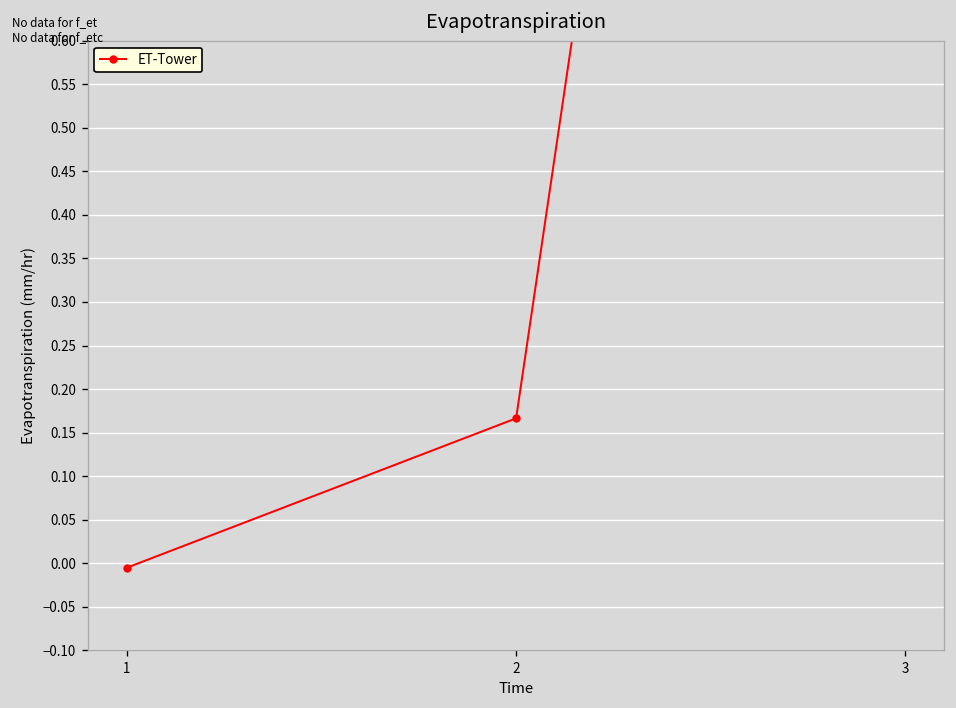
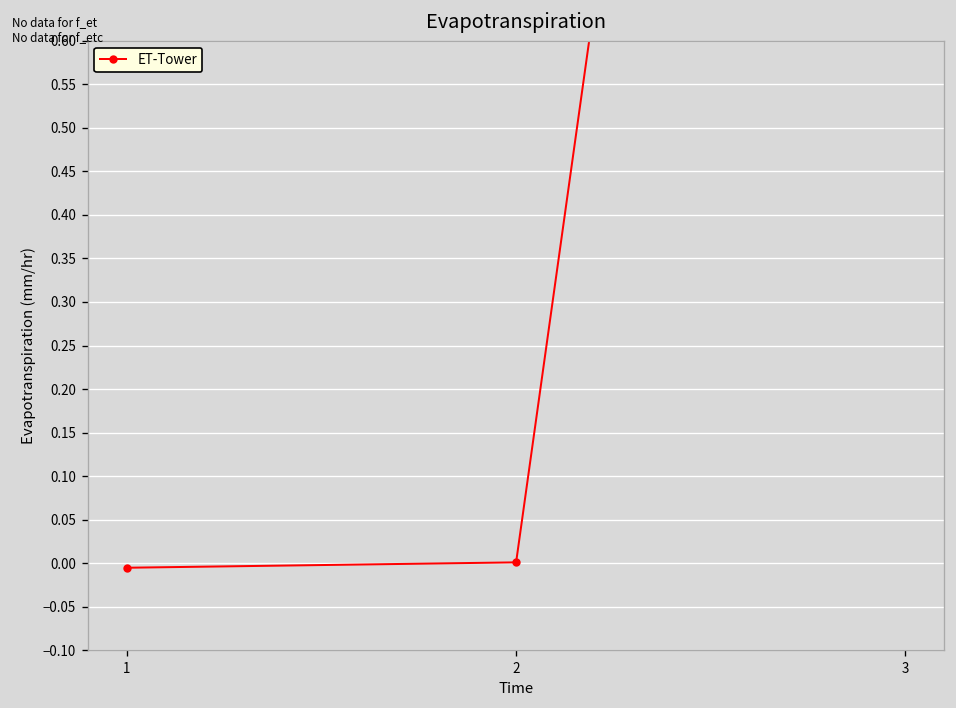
2: 0.17 -> 0.00
